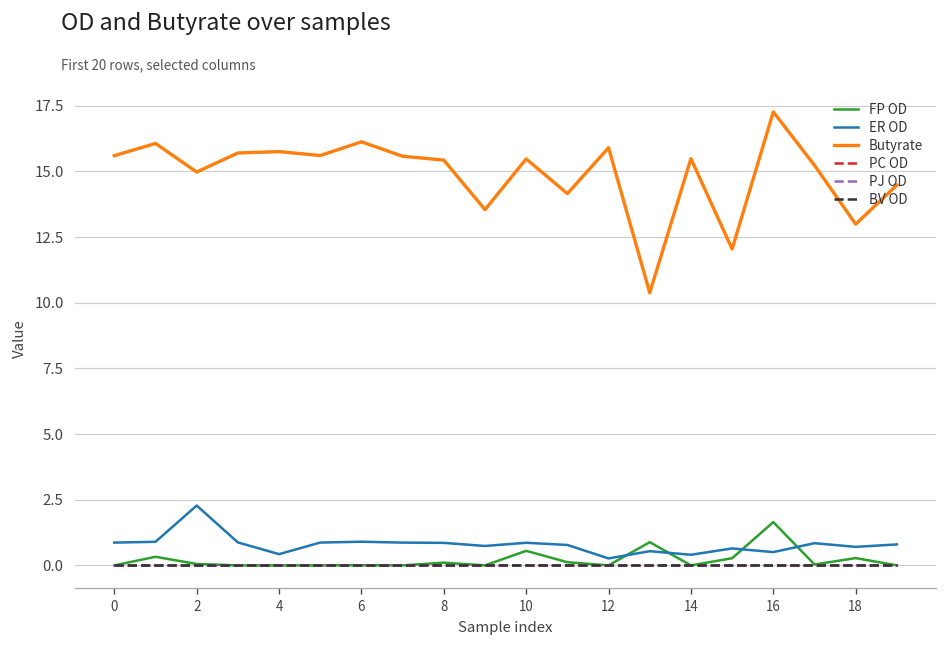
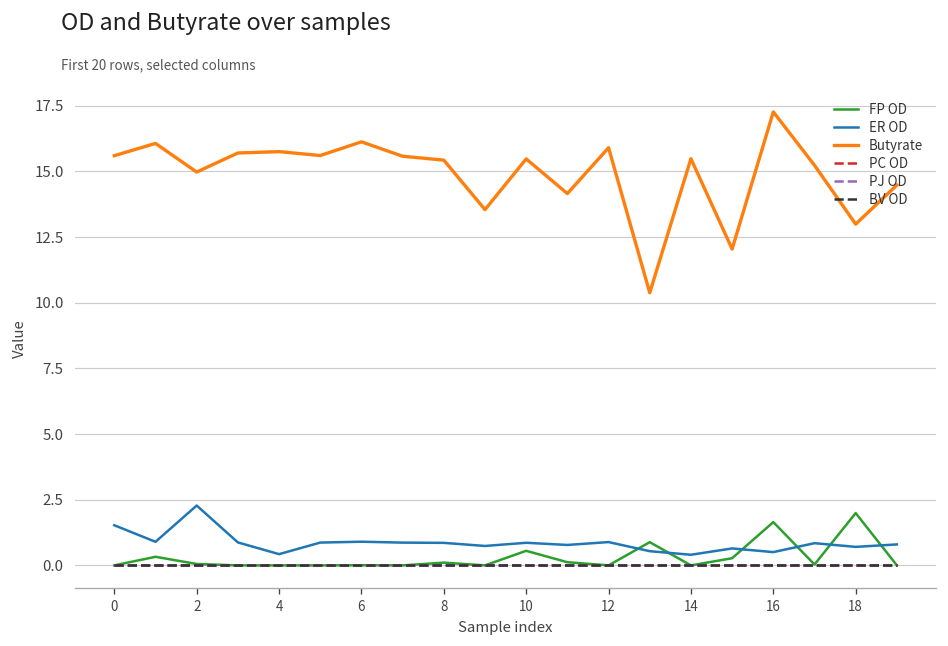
ER OD, 0: 0.9 -> 1.5
ER OD, 12: 0.3 -> 0.9
FP OD, 18: 0.3 -> 2.0
